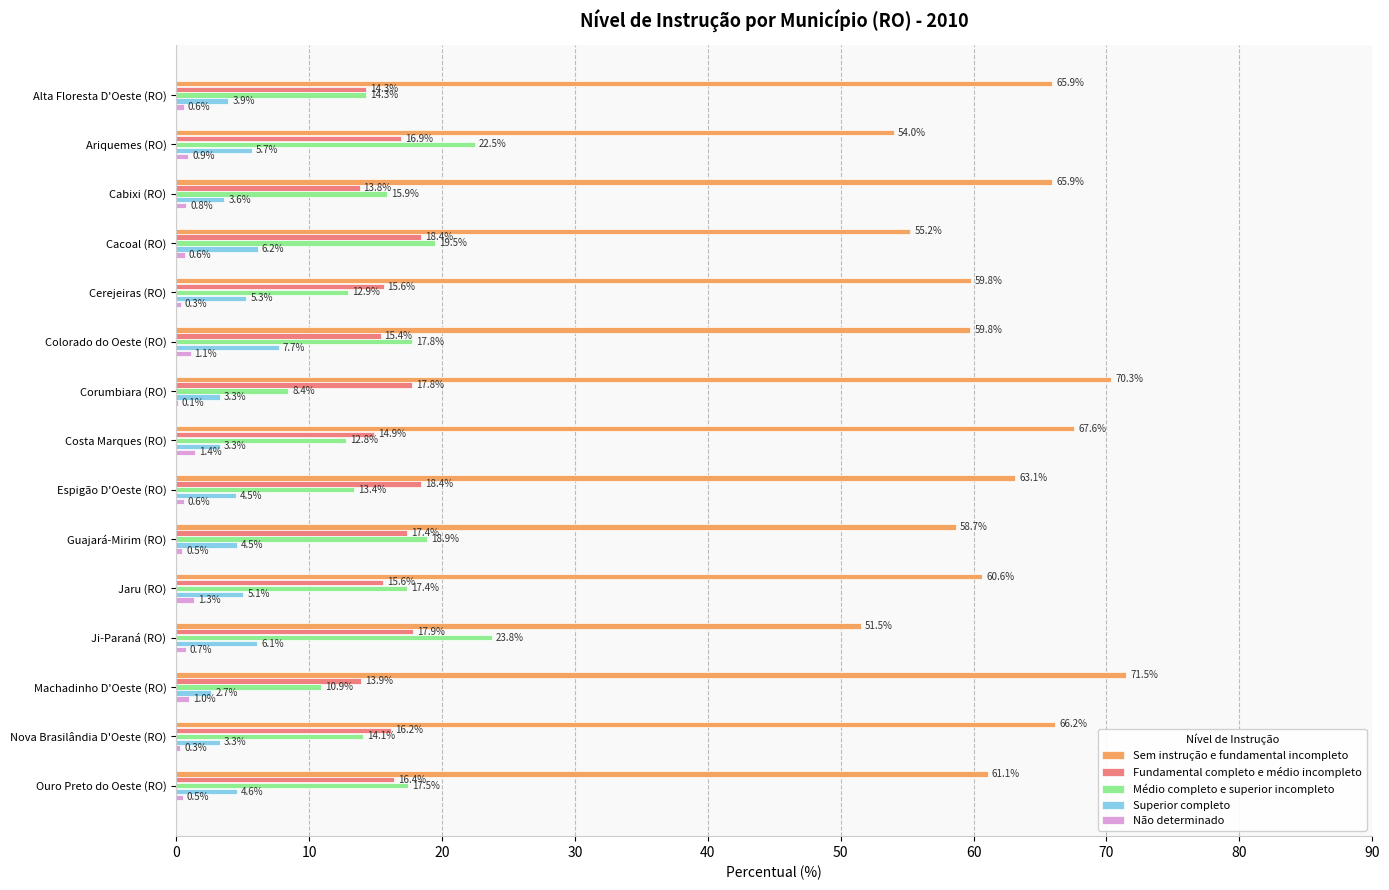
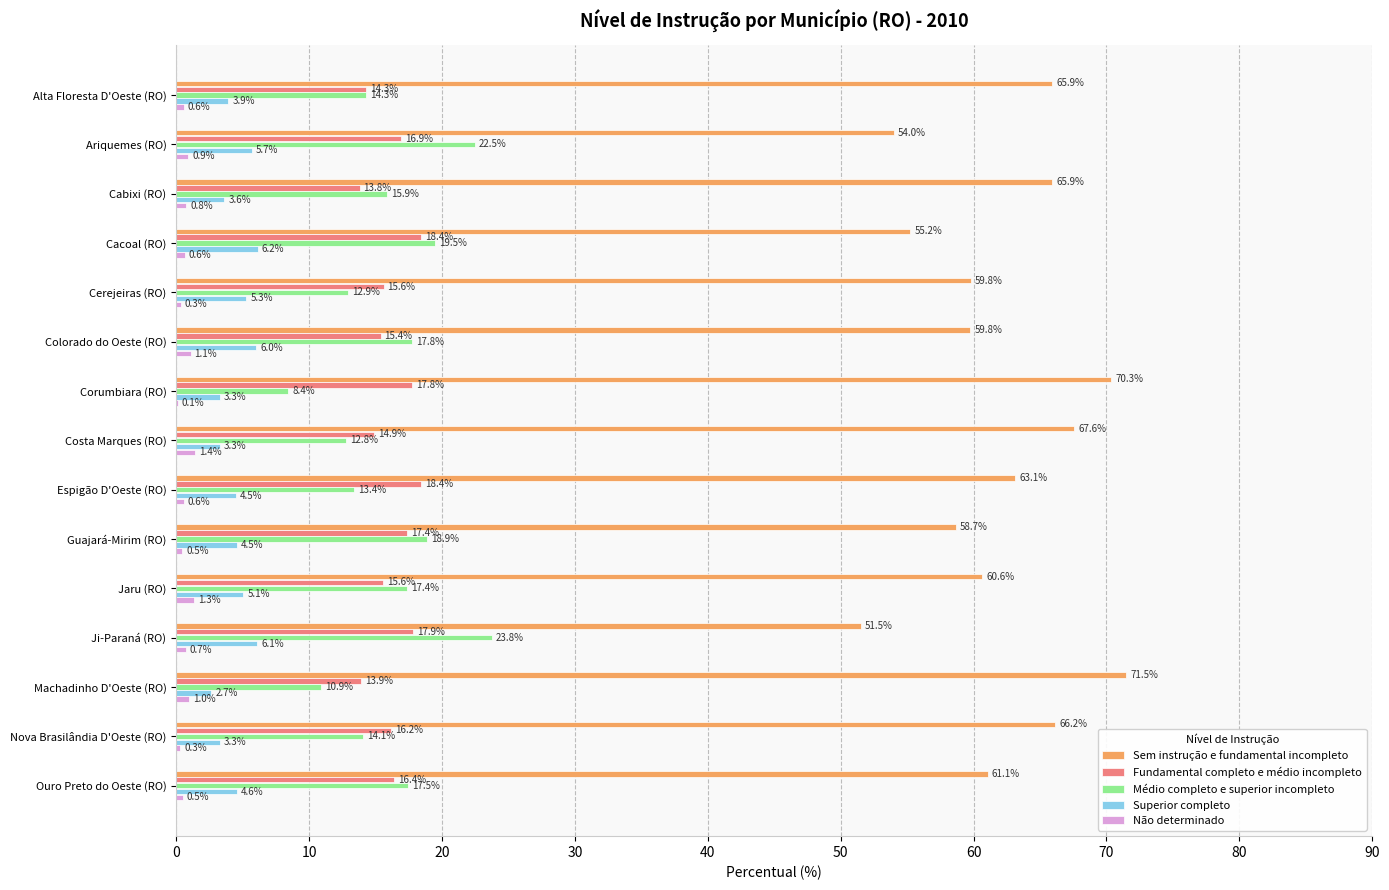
Superior completo, Colorado do Oeste (RO): 7.7% -> 6.0%
